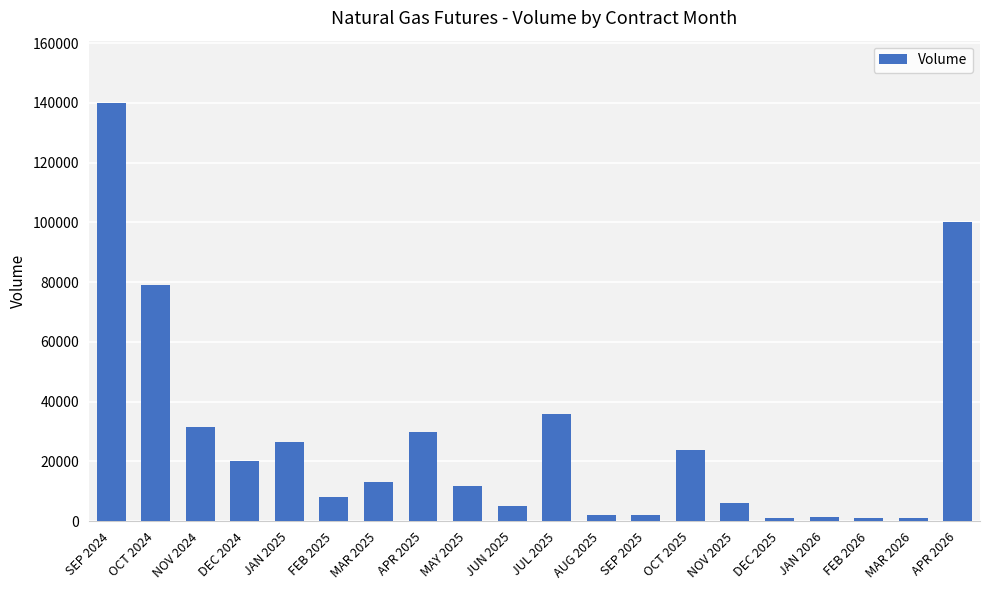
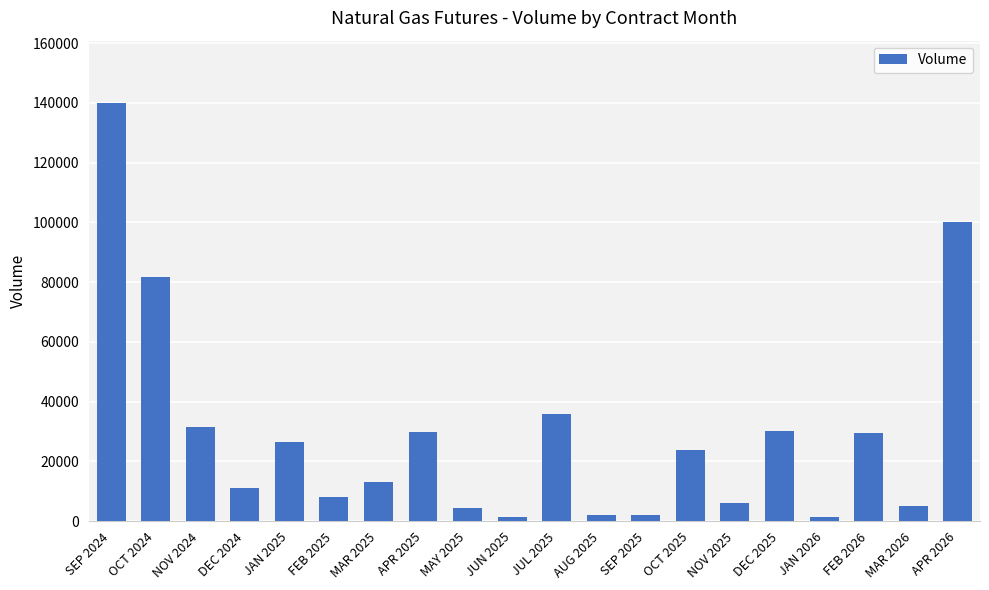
OCT 2024: 79000 -> 82000
DEC 2024: 20000 -> 11000
MAY 2025: 12000 -> 4000
JUN 2025: 5000 -> 1000
DEC 2025: 1000 -> 30000
FEB 2026: 1000 -> 30000
MAR 2026: 1000 -> 5000
